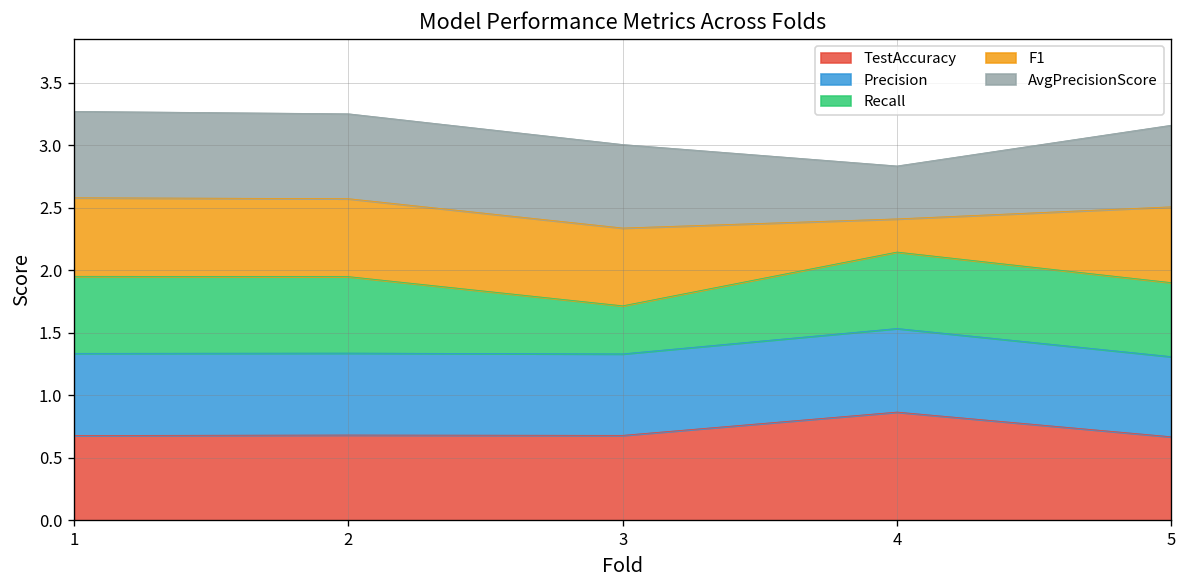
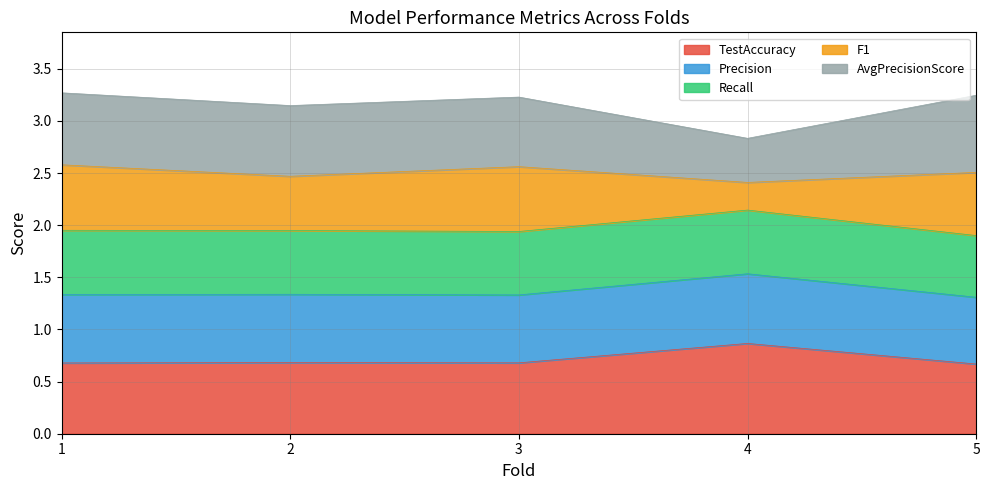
F1, 2: 0.62 -> 0.52
Recall, 3: 0.38 -> 0.61
AvgPrecisionScore, 5: 0.65 -> 0.74
